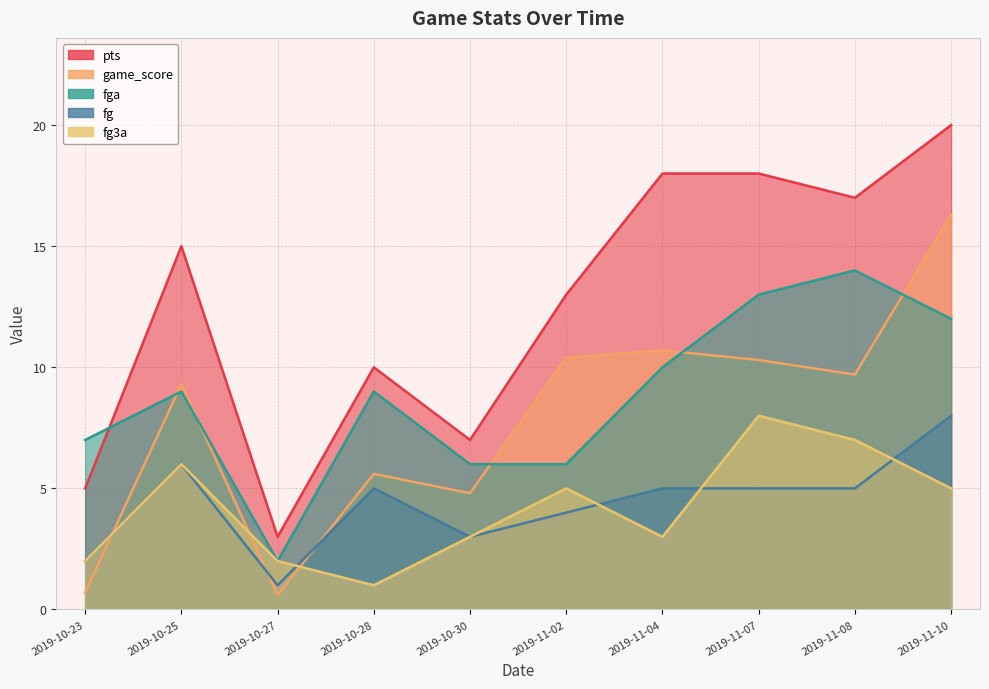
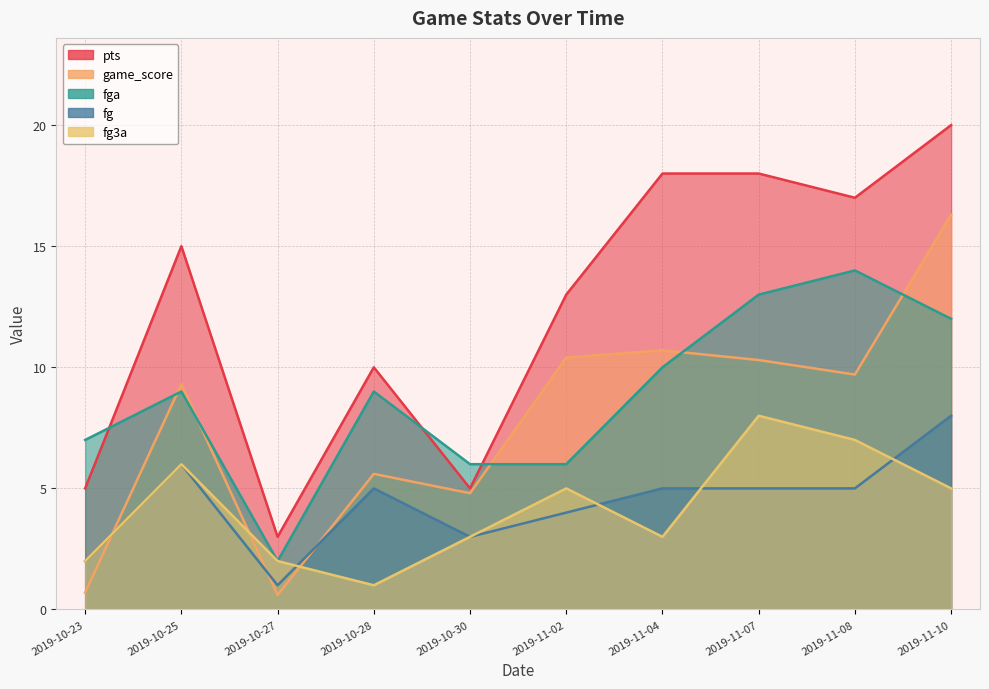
pts, 2019-10-30: 7 -> 5
